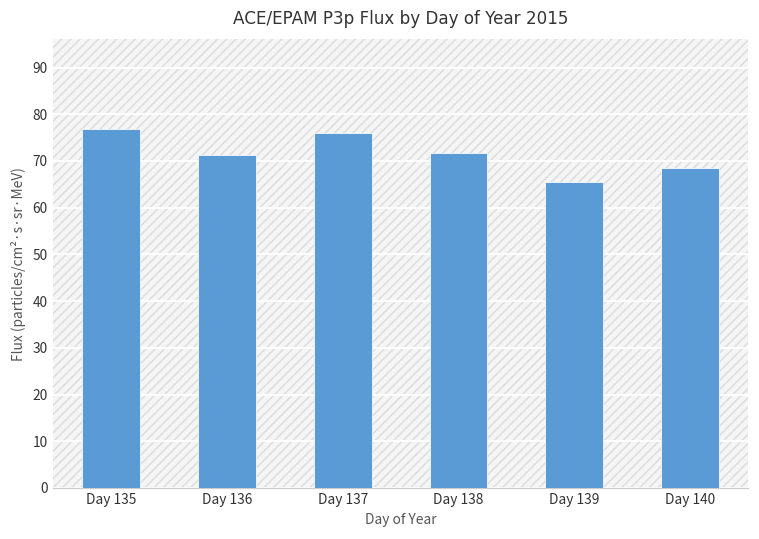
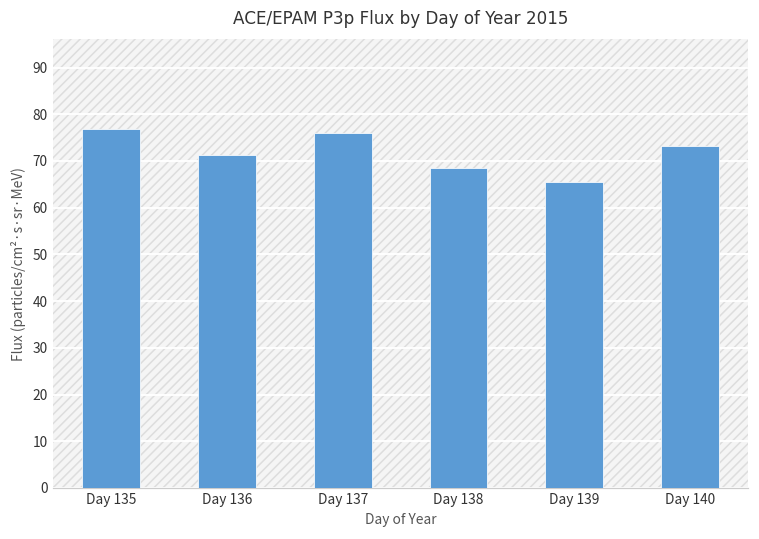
Day 138: 72 -> 68
Day 140: 68 -> 73
